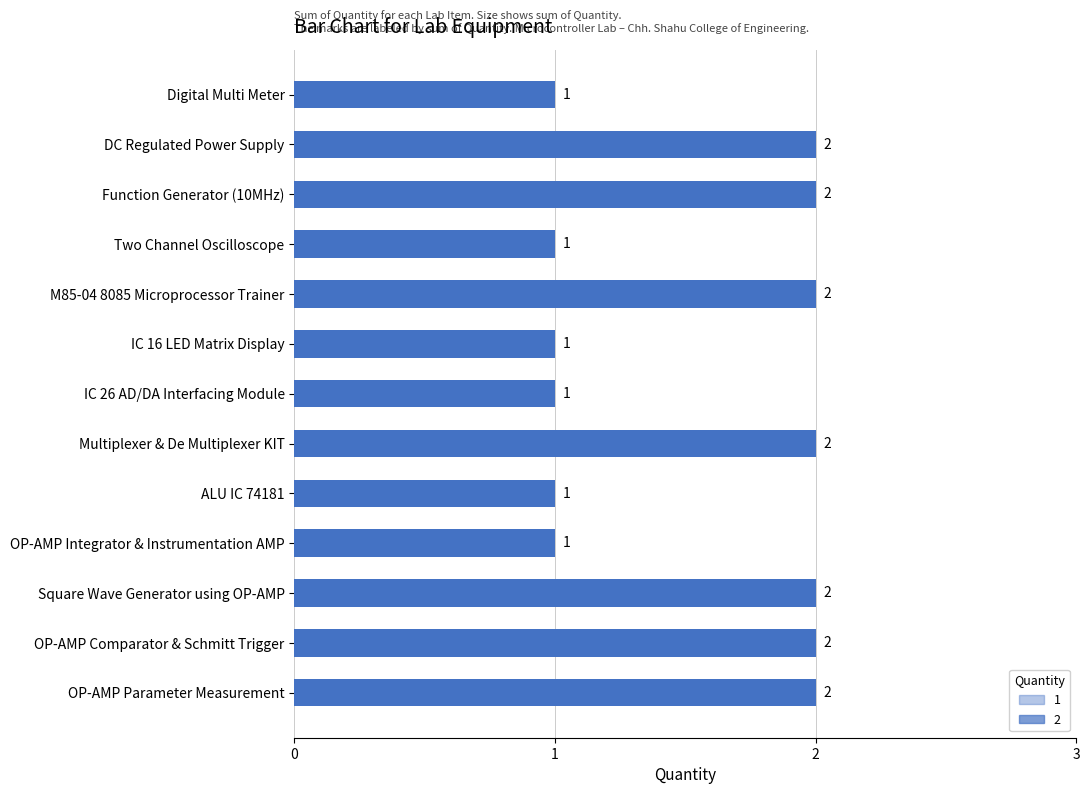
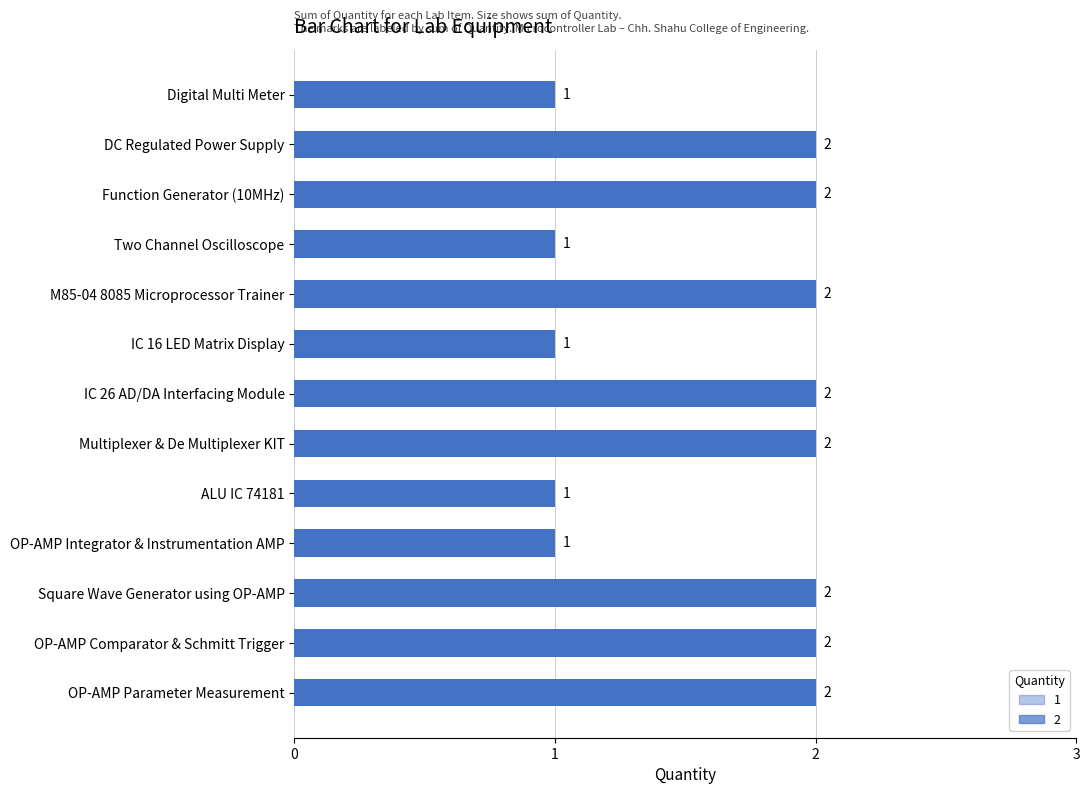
IC 26 AD/DA Interfacing Module: 1 -> 2
